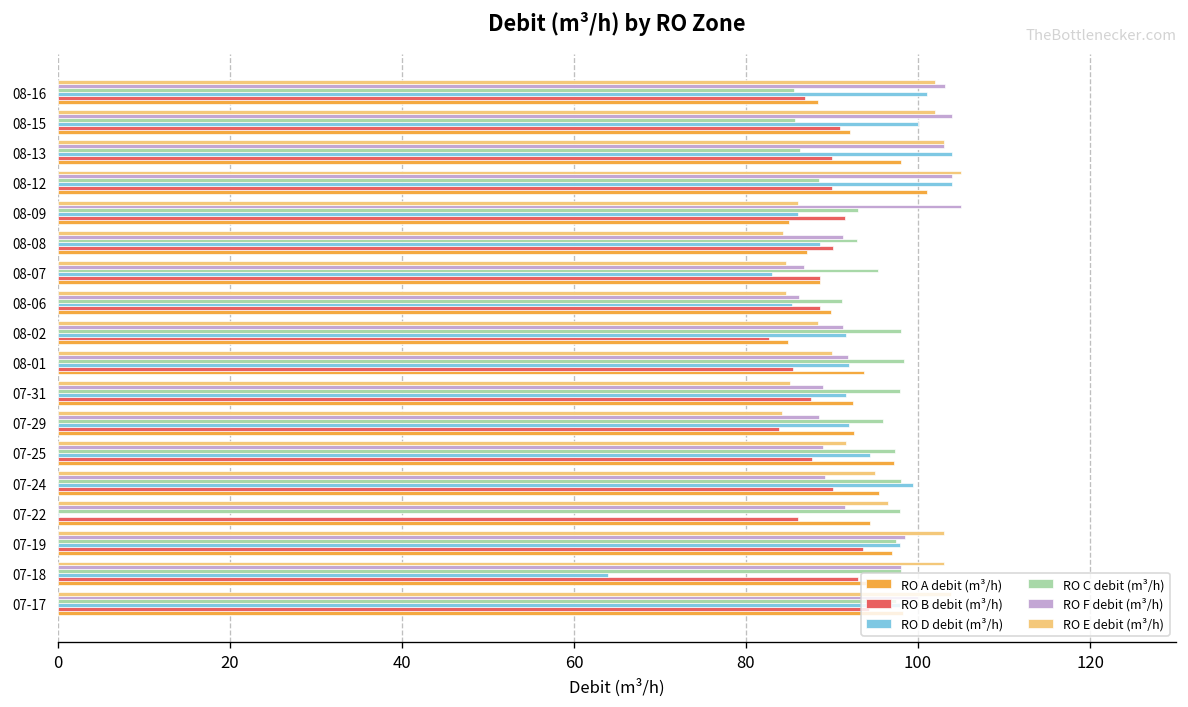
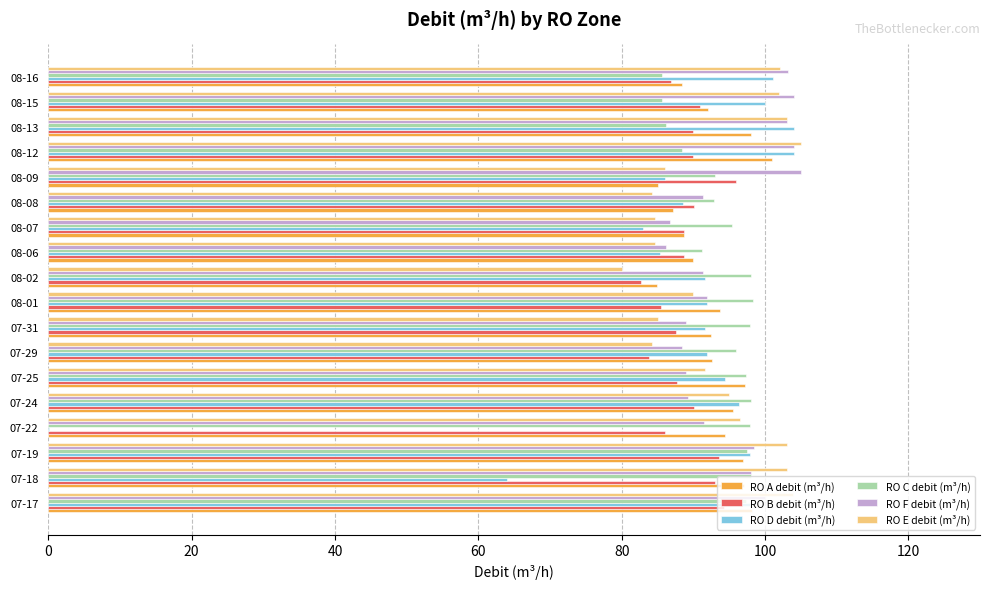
RO B debit (m³/h), 08-09: 92 -> 96
RO E debit (m³/h), 08-02: 88 -> 80
RO D debit (m³/h), 07-24: 99 -> 96
